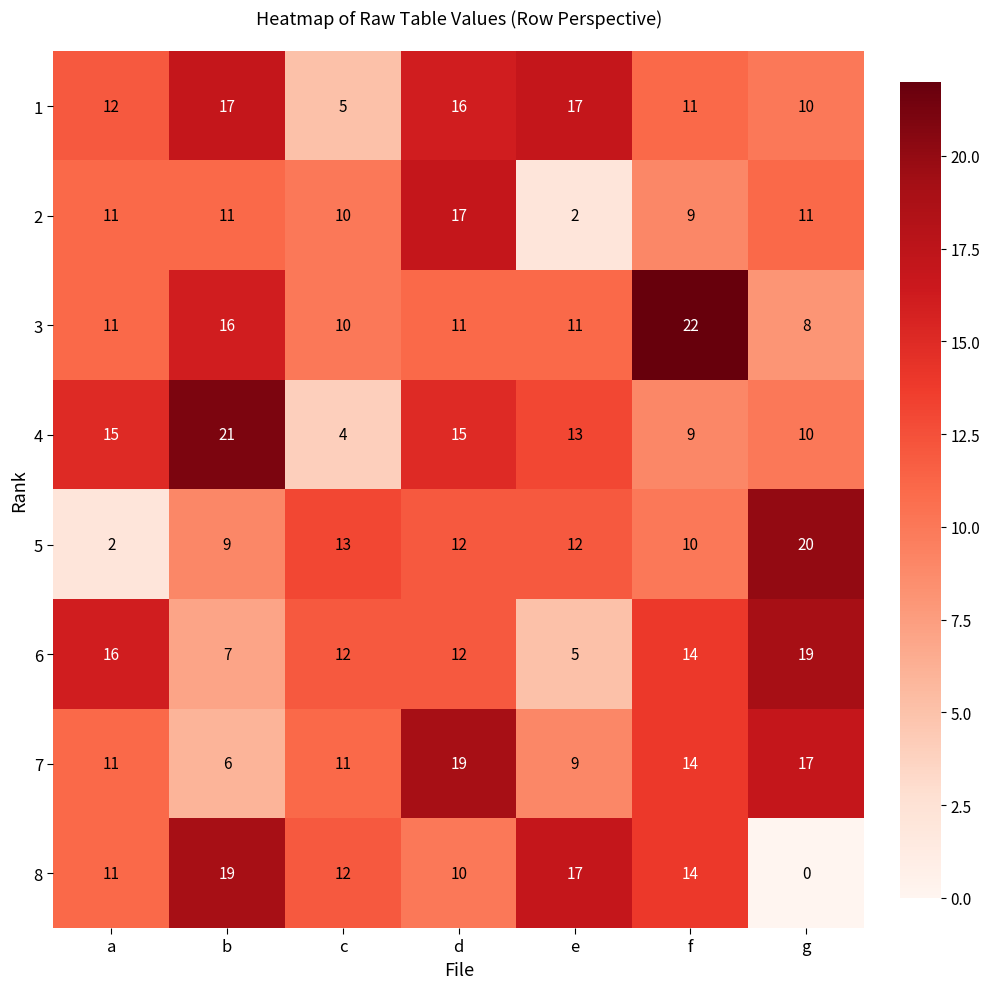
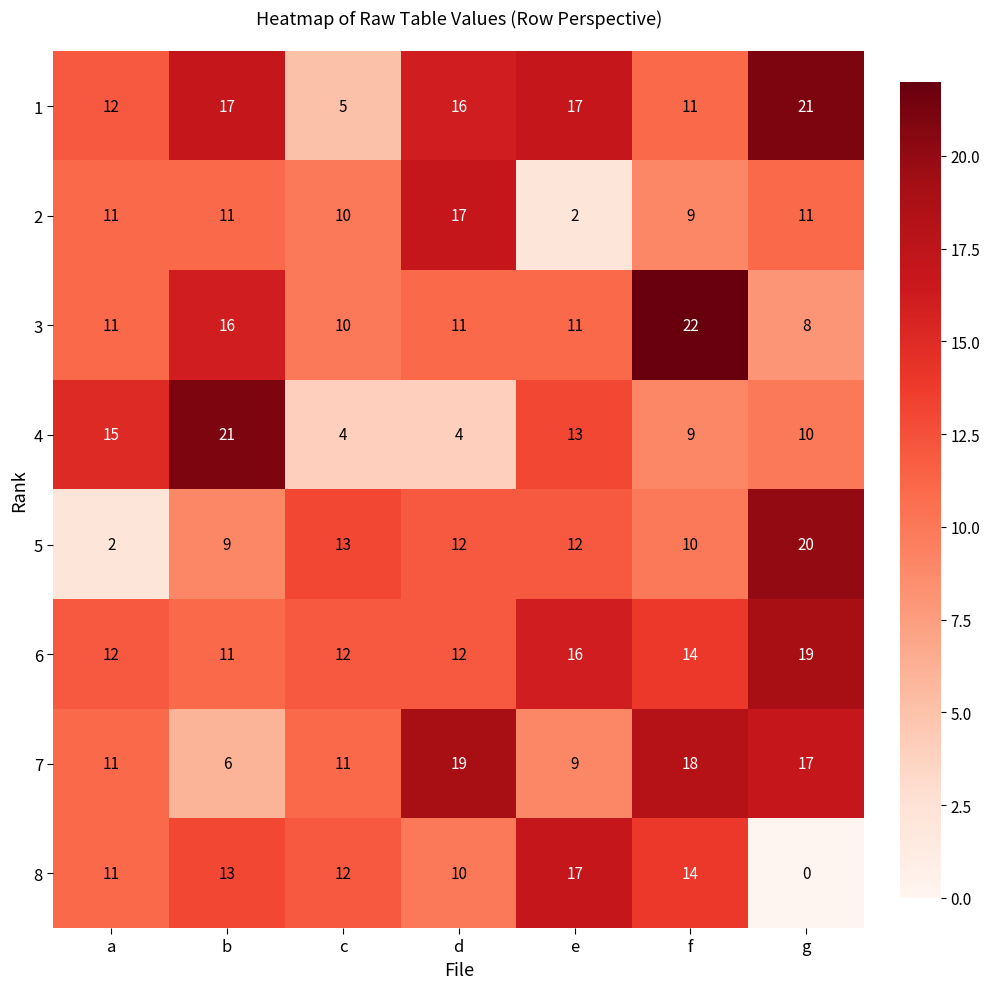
1, g: 10 -> 21
4, d: 15 -> 4
6, a: 16 -> 12
6, b: 7 -> 11
6, e: 5 -> 16
7, f: 14 -> 18
8, b: 19 -> 13
